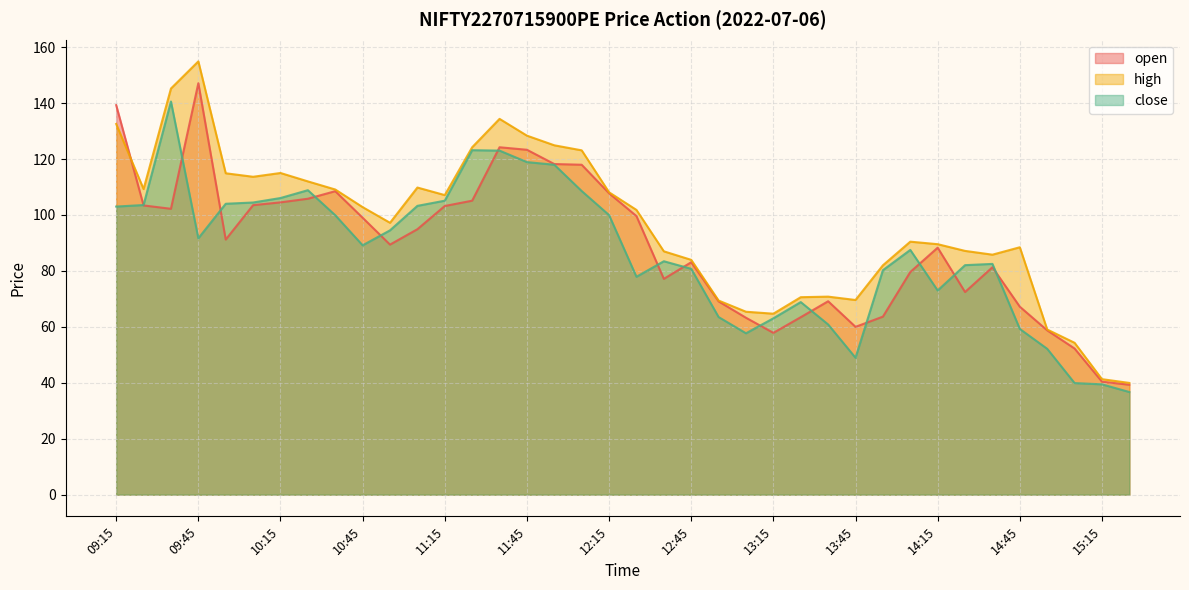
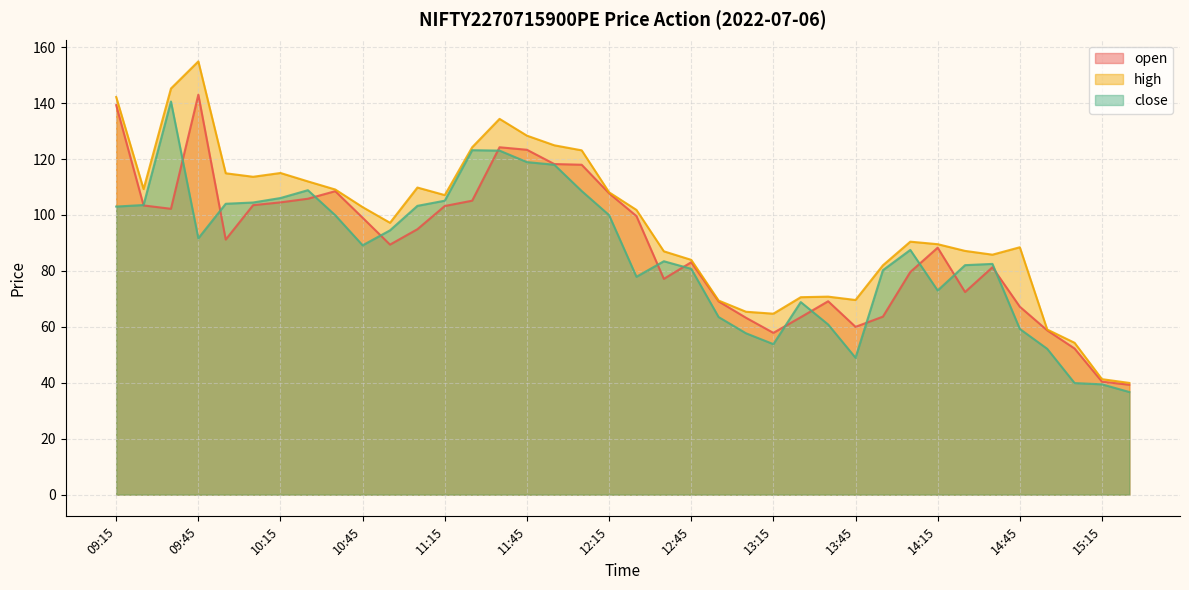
high, 09:15: 133 -> 142
open, 09:45: 147 -> 143
close, 13:15: 63 -> 54
